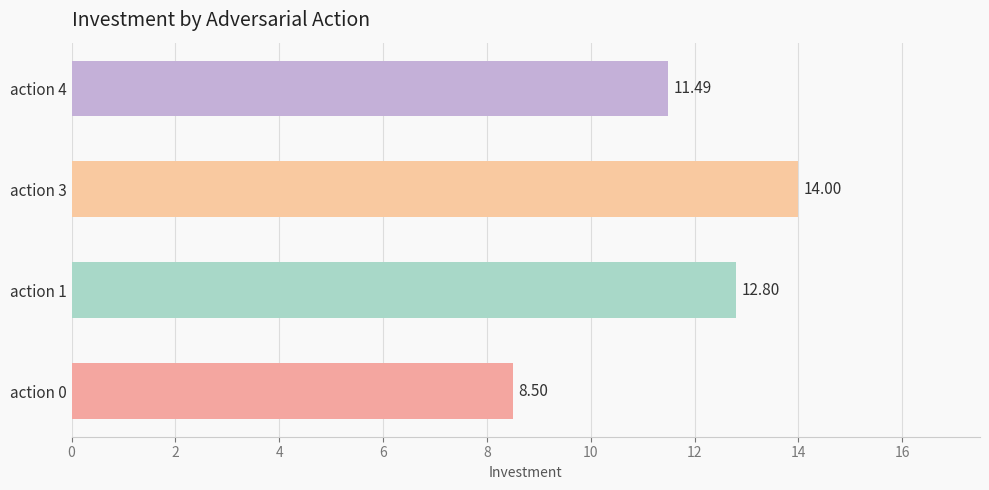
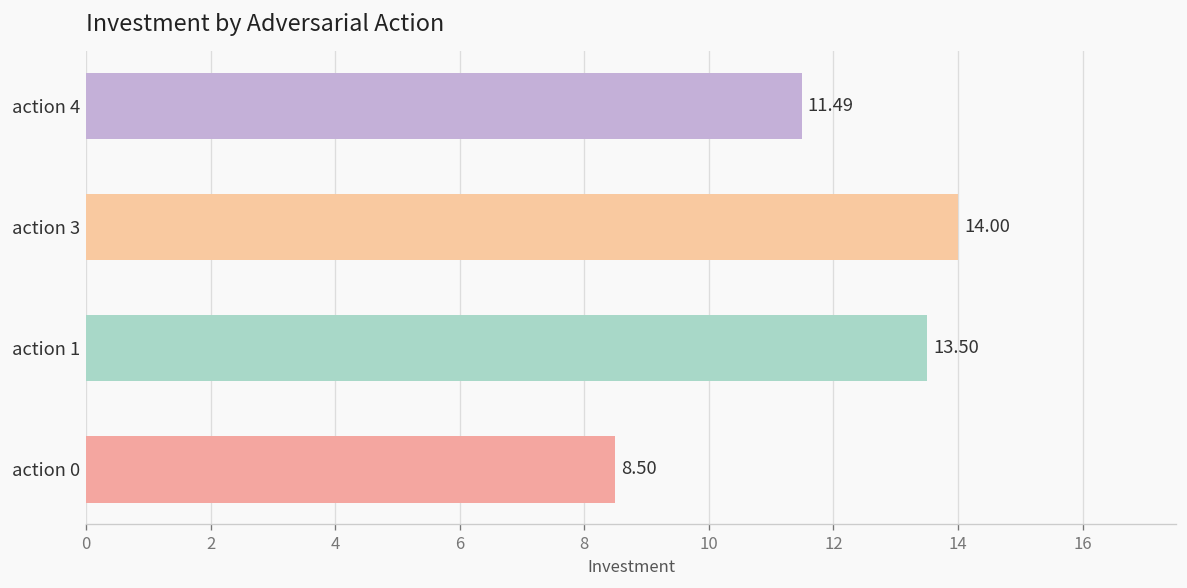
action 1: 12.80 -> 13.50
